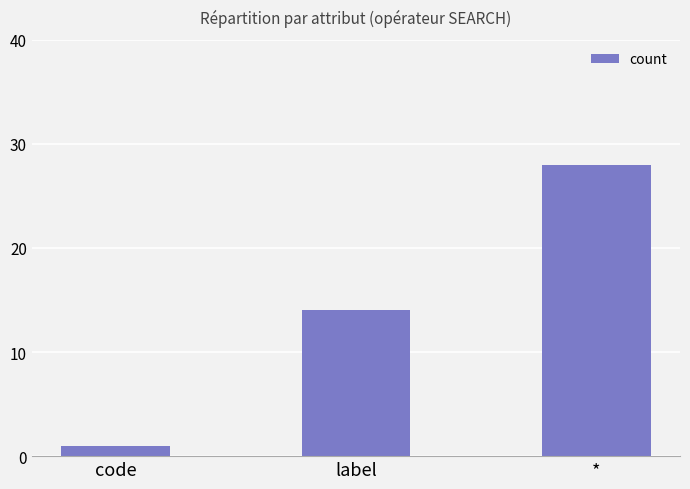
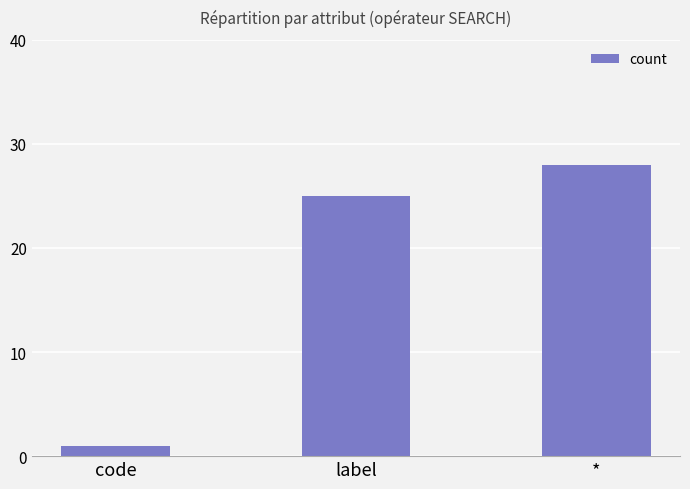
label: 14 -> 25
